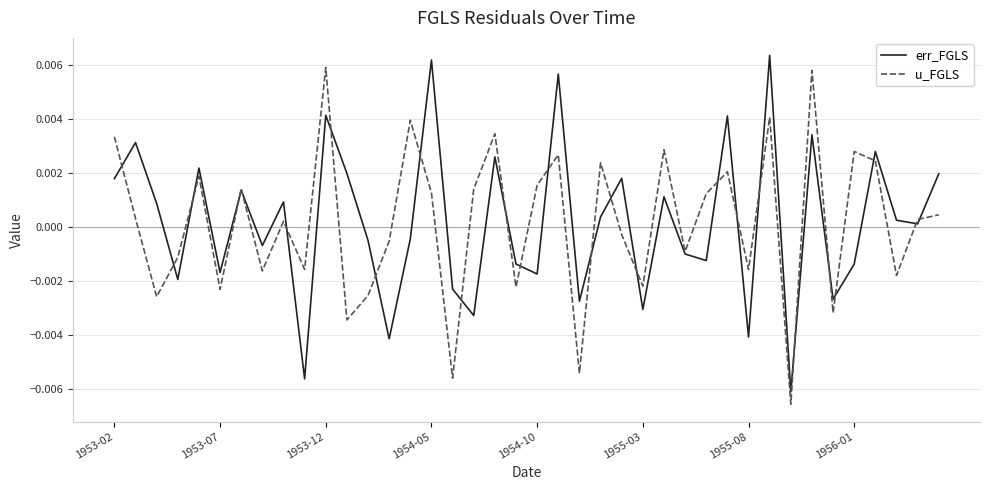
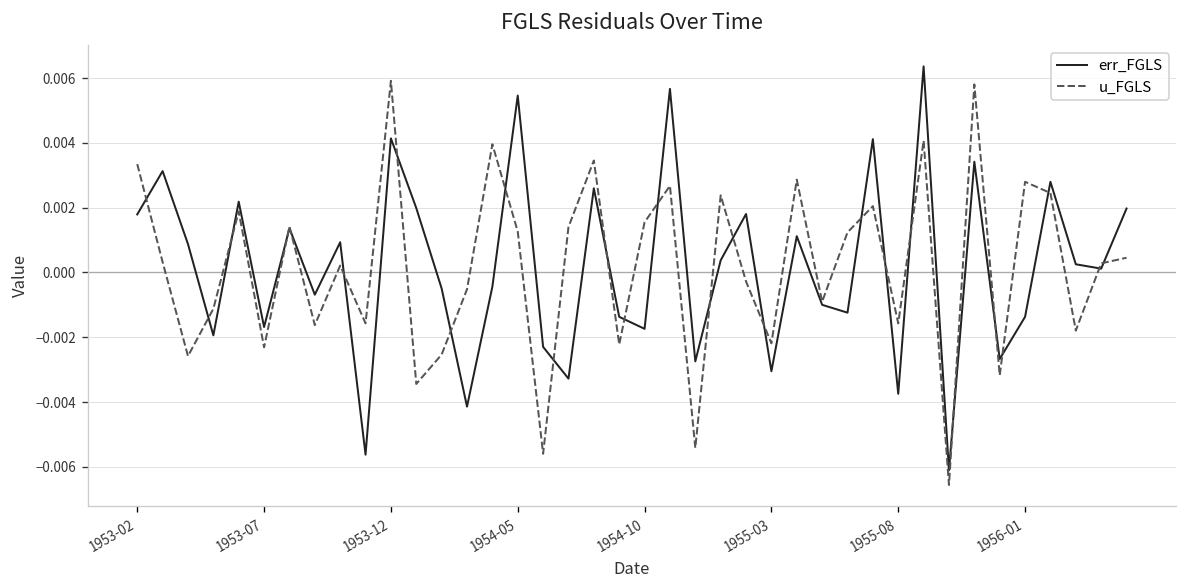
err_FGLS, 1954-05: 0.0062 -> 0.0055
err_FGLS, 1955-08: -0.0041 -> -0.0037
